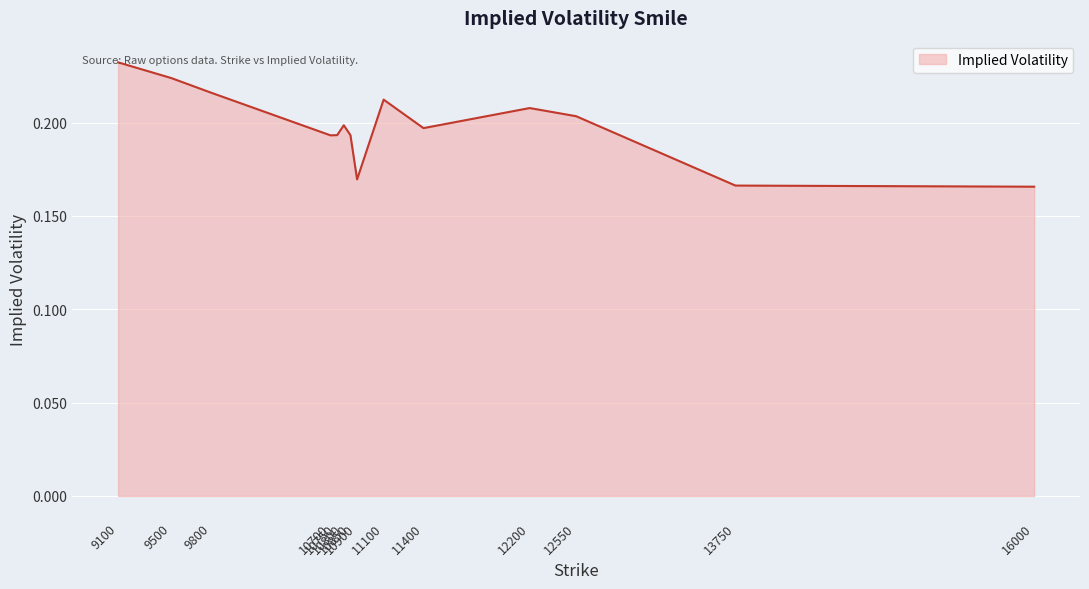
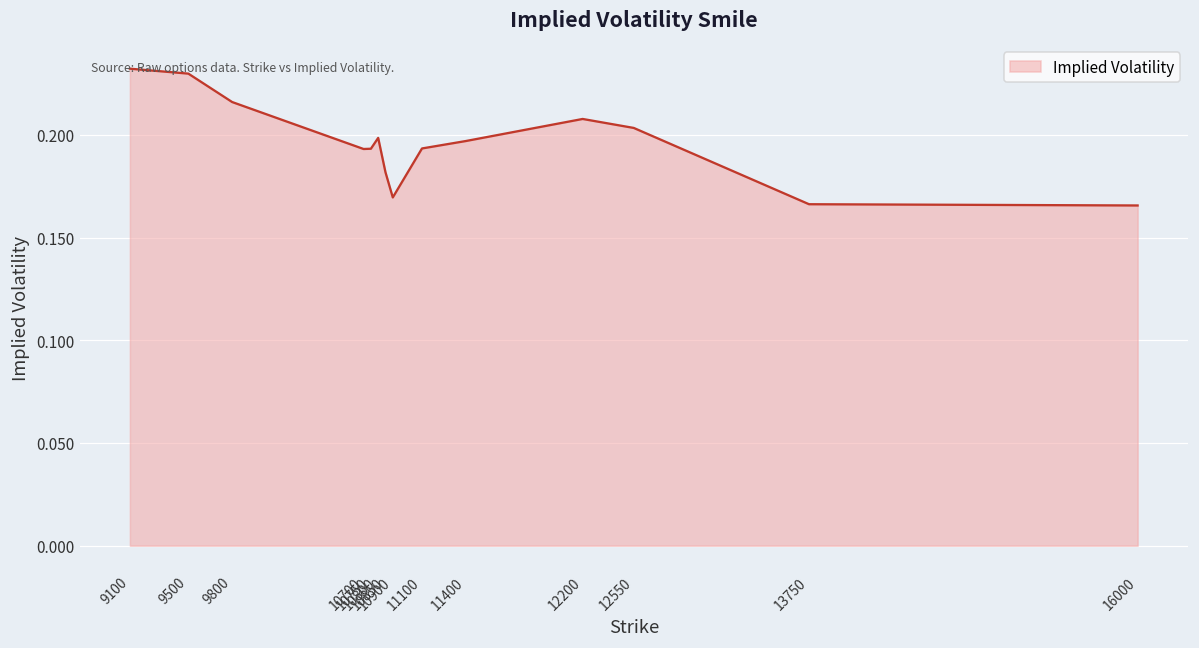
9500: 0.224 -> 0.230
10850: 0.193 -> 0.182
11100: 0.212 -> 0.193
